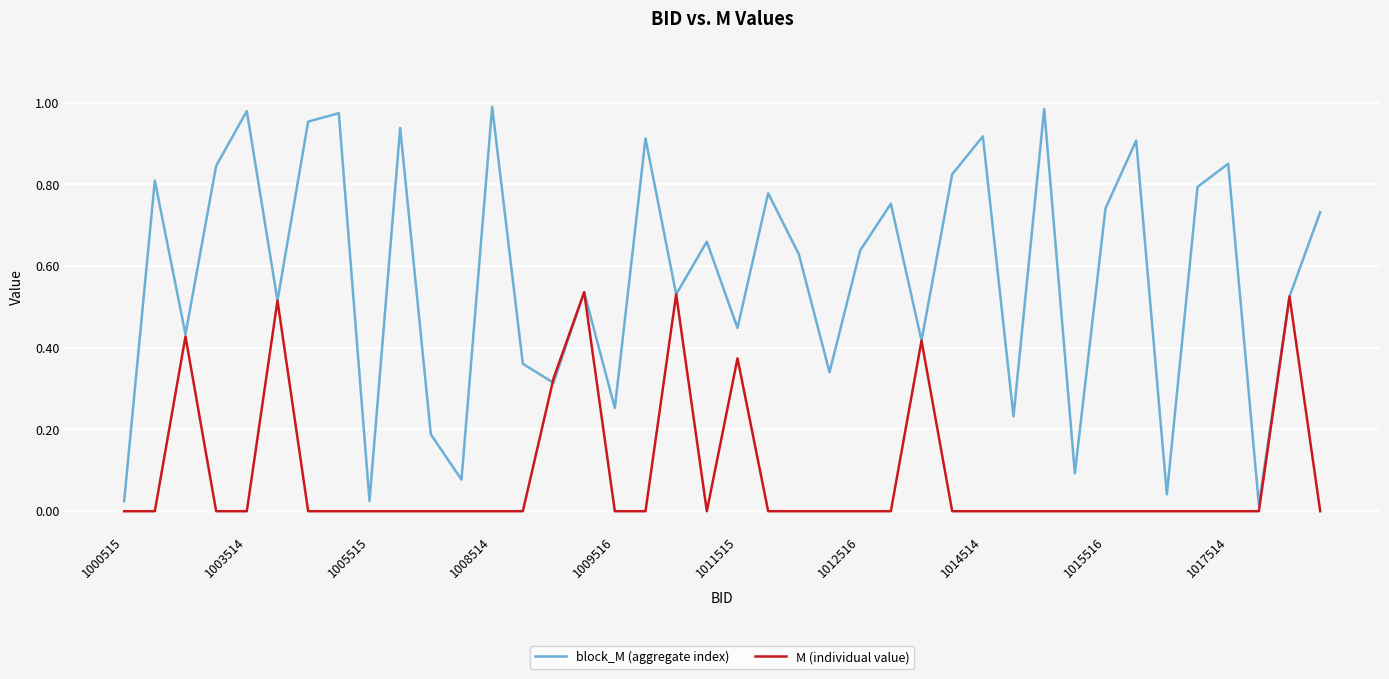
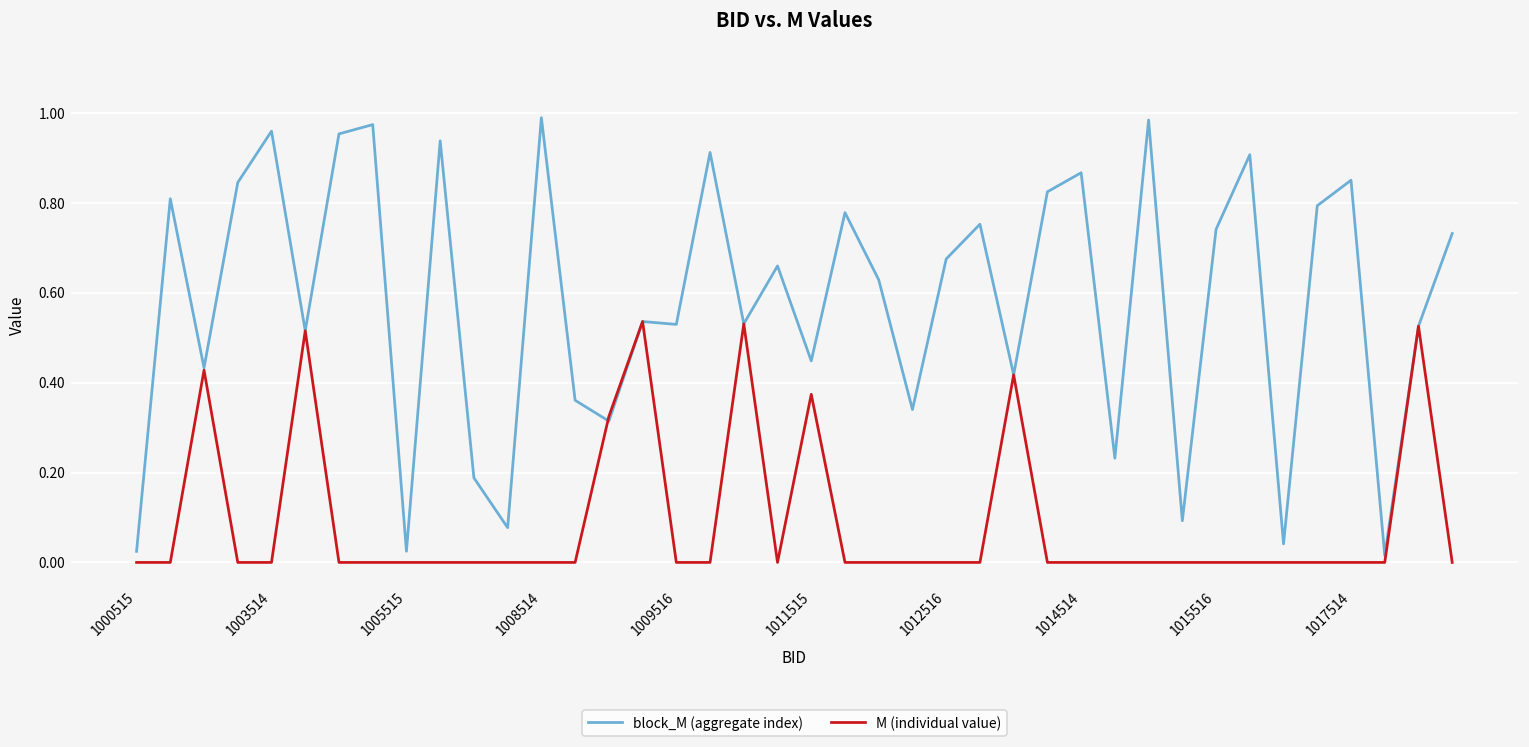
block_M (aggregate index), 1003514: 0.98 -> 0.96
block_M (aggregate index), 1009516: 0.25 -> 0.53
block_M (aggregate index), 1012516: 0.64 -> 0.68
block_M (aggregate index), 1014514: 0.92 -> 0.87
